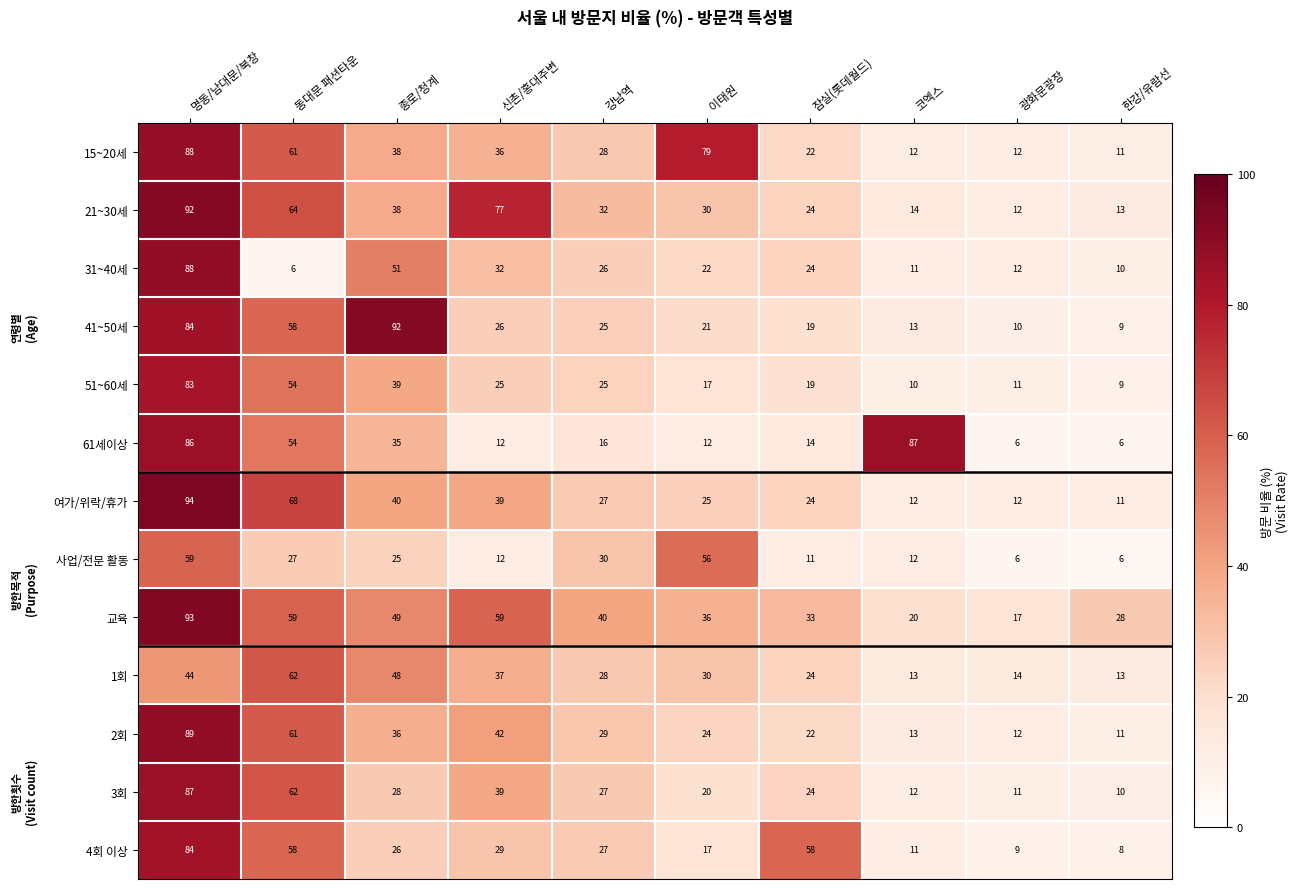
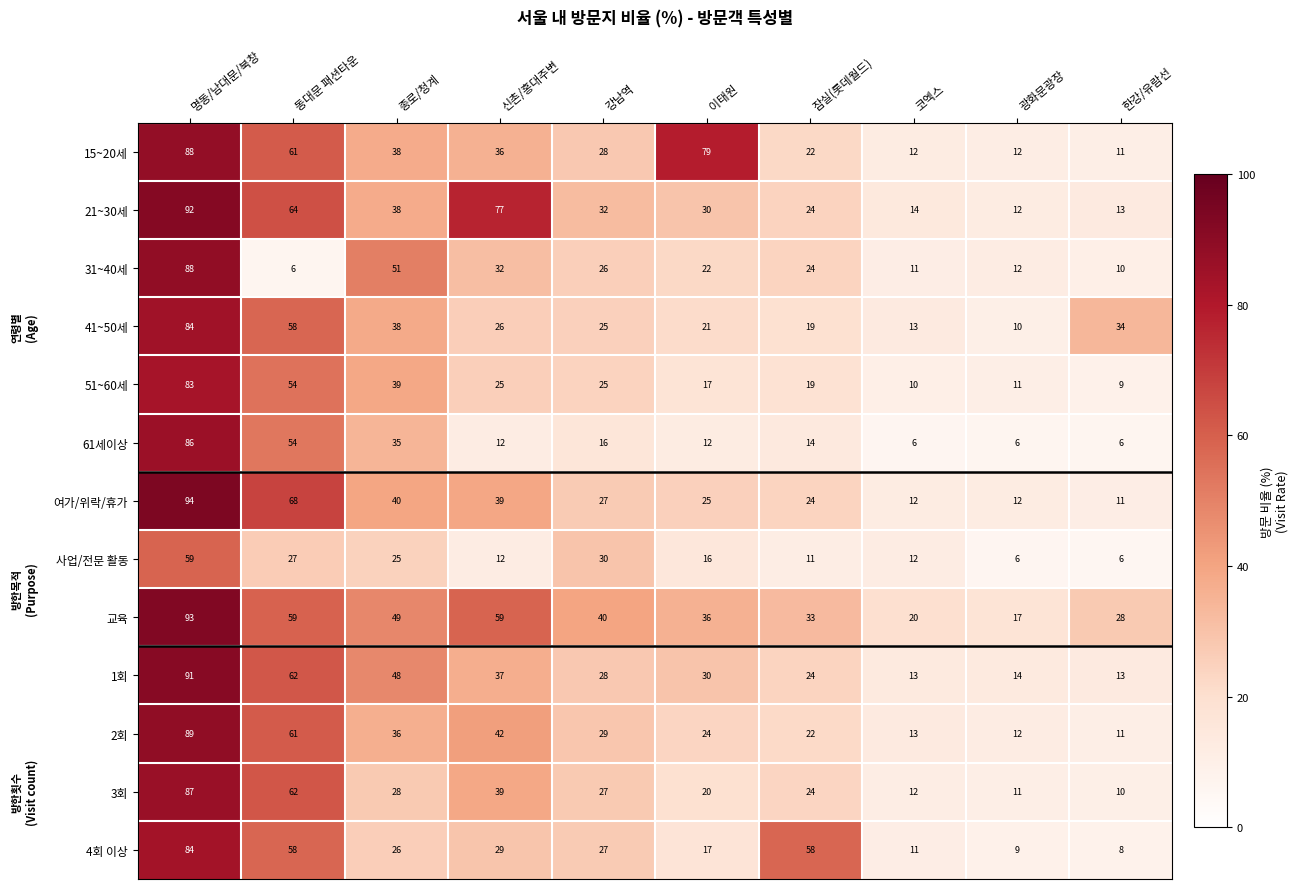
41~50세, 종로/청계: 92 -> 38
41~50세, 한강/유람선: 9 -> 34
61세이상, 코엑스: 87 -> 6
사업/전문 활동, 이태원: 56 -> 16
1회, 명동/남대문/북창: 44 -> 91
